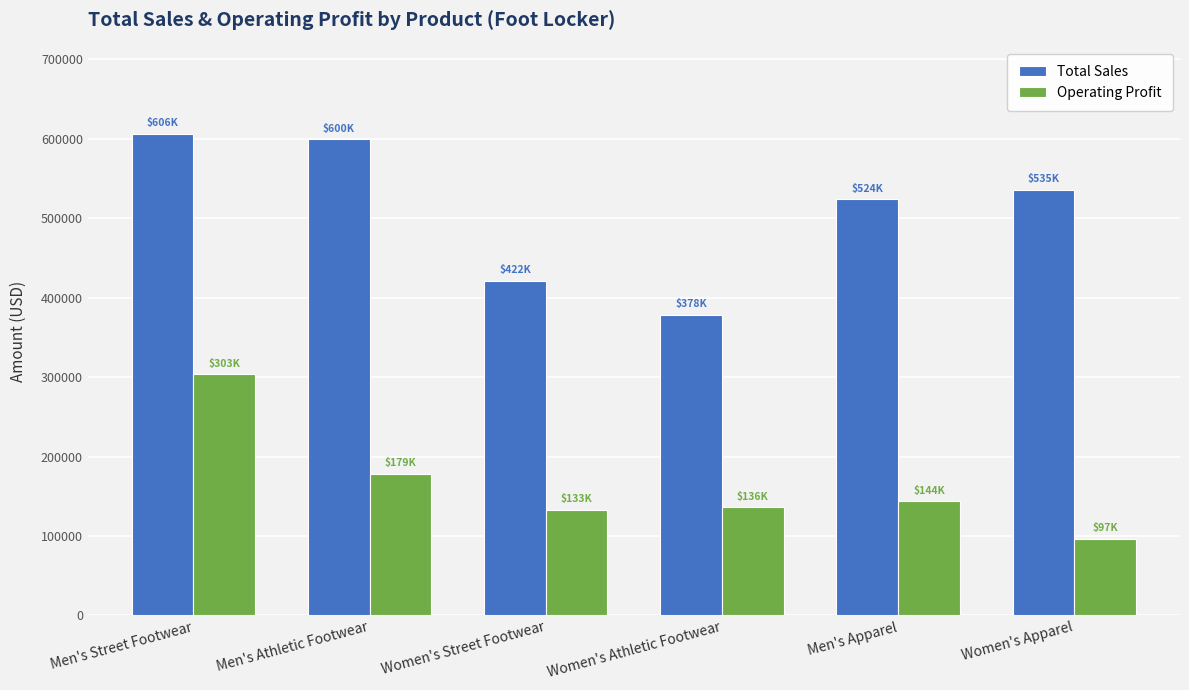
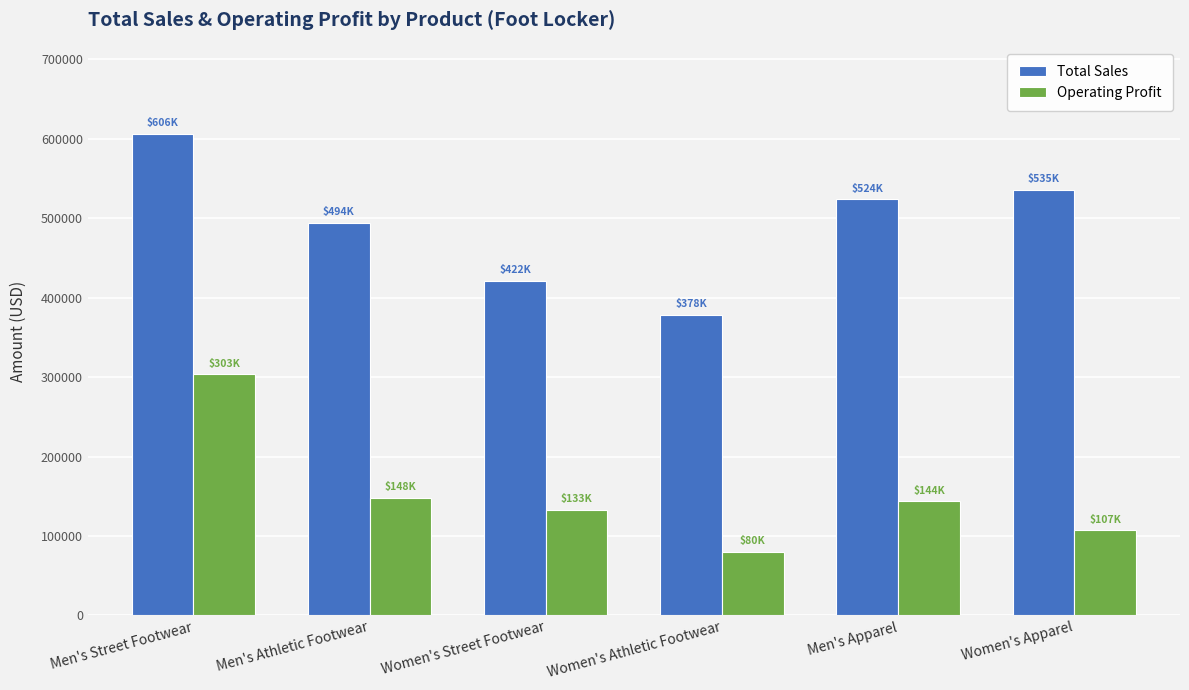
Total Sales, Men's Athletic Footwear: $600K -> $494K
Operating Profit, Men's Athletic Footwear: $179K -> $148K
Operating Profit, Women's Athletic Footwear: $136K -> $80K
Operating Profit, Women's Apparel: $97K -> $107K
